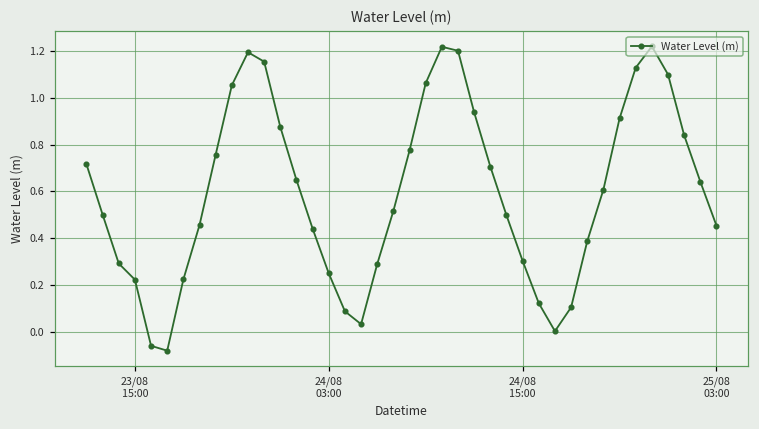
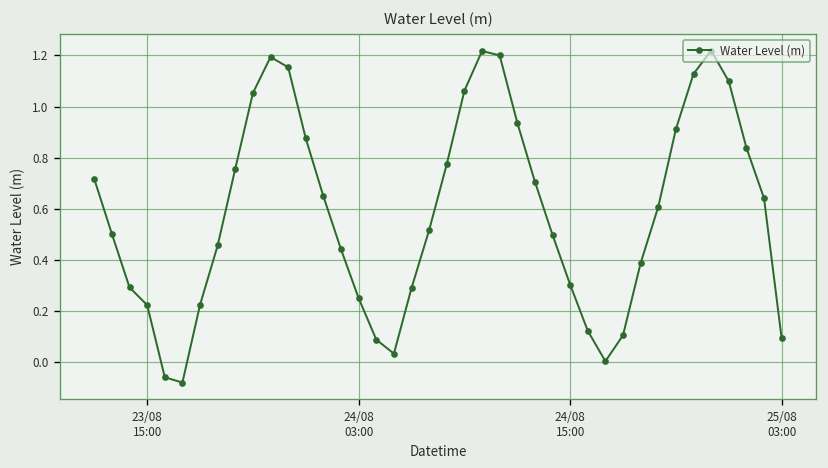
25/08 03:00: 0.45 -> 0.09
